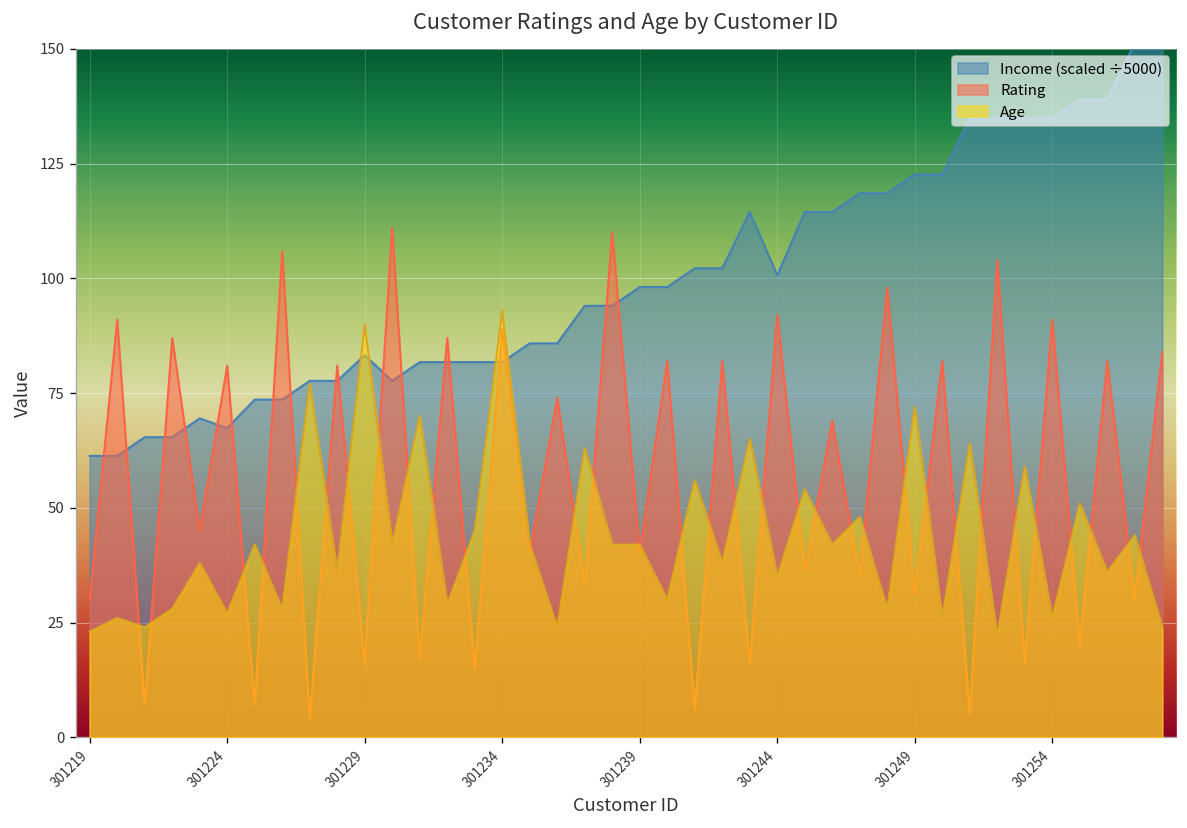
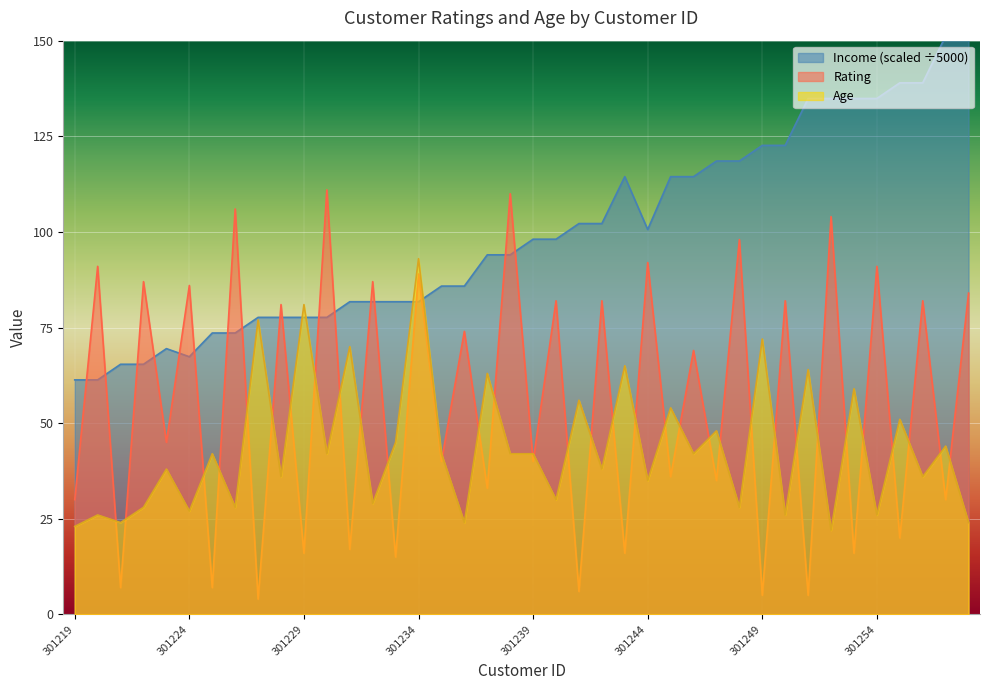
Rating, 301224: 81 -> 86
Income (scaled ÷5000), 301229: 83 -> 78
Age, 301229: 90 -> 81
Rating, 301249: 31 -> 5
